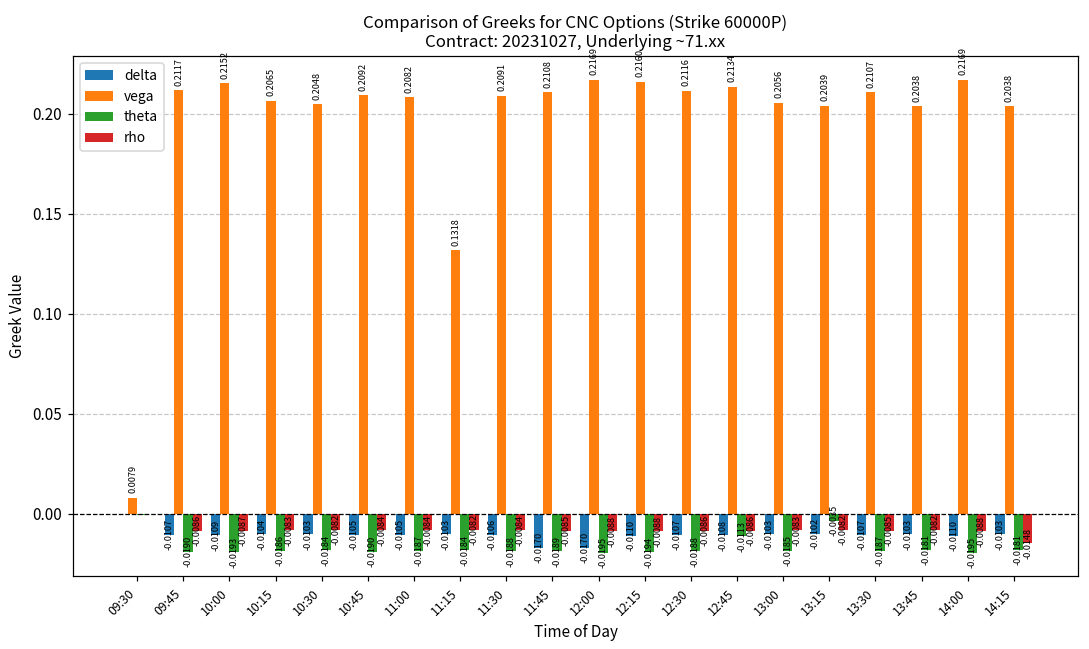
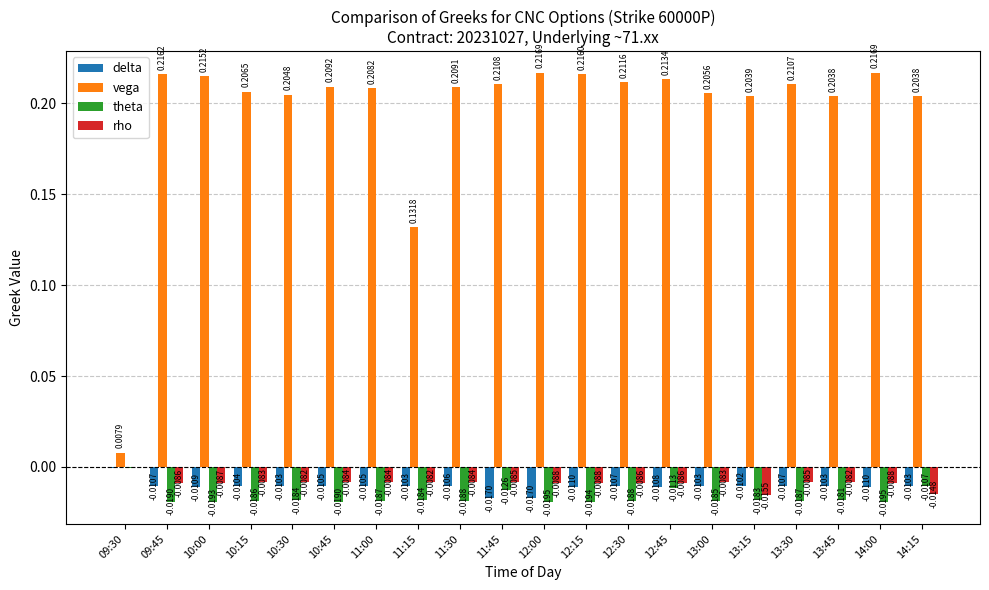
vega, 09:45: 0.2117 -> 0.2162
theta, 11:45: -0.0189 -> -0.0126
theta, 13:15: -0.0035 -> -0.0183
rho, 13:15: -0.0082 -> -0.0155
theta, 14:15: -0.0181 -> -0.0107
